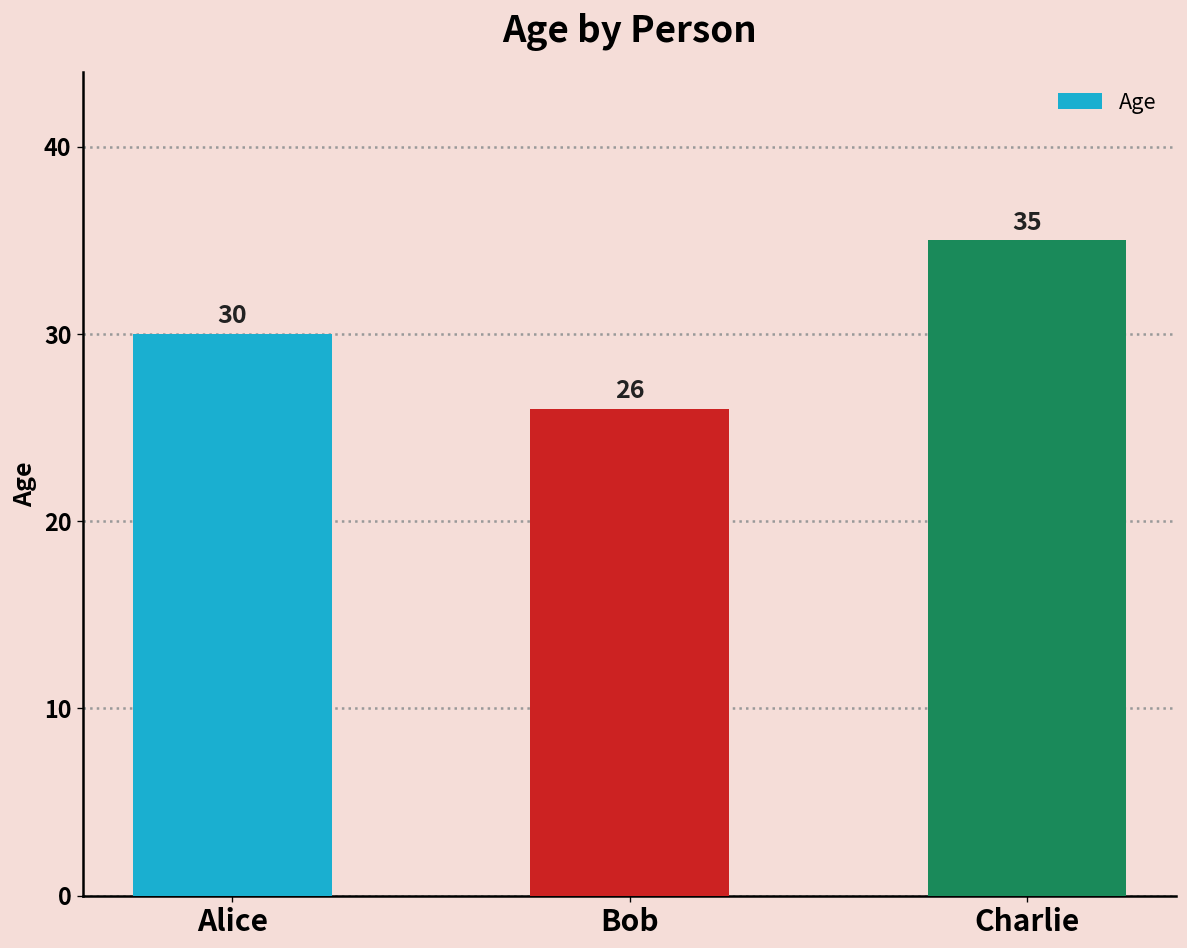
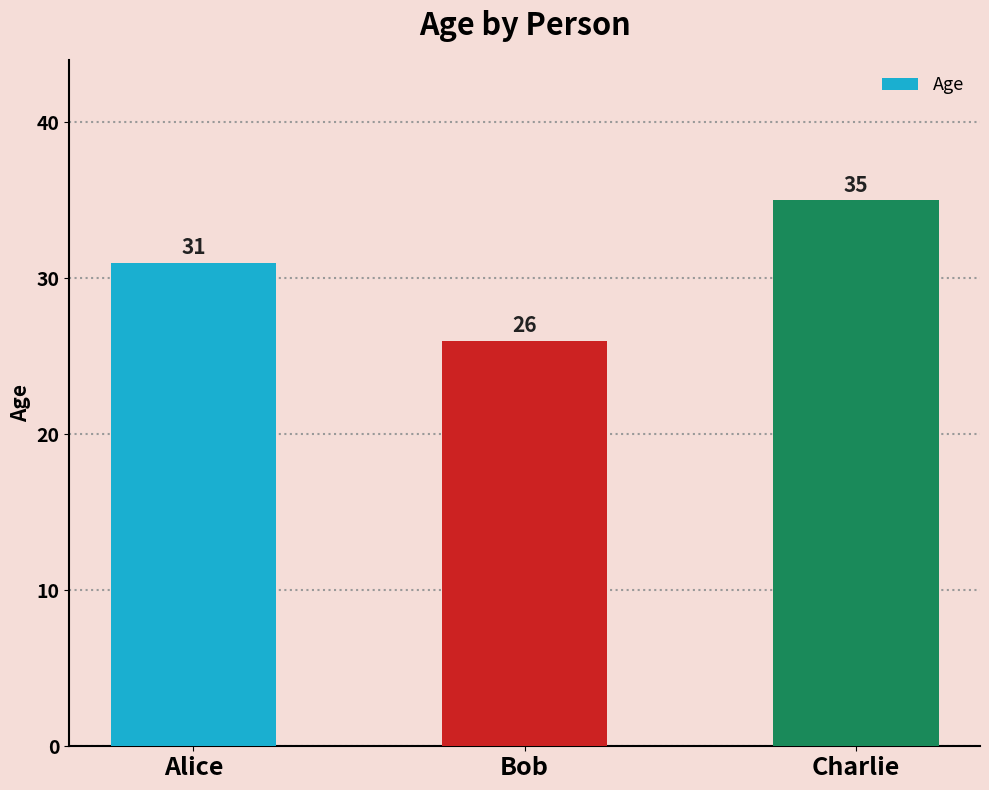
Alice: 30 -> 31
